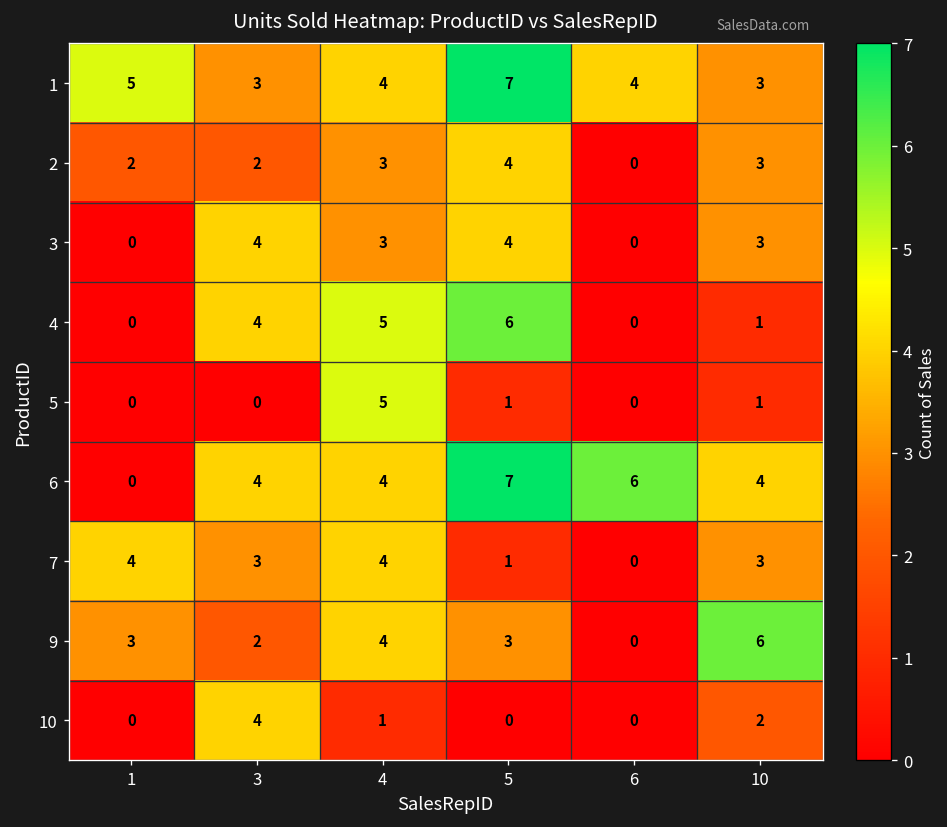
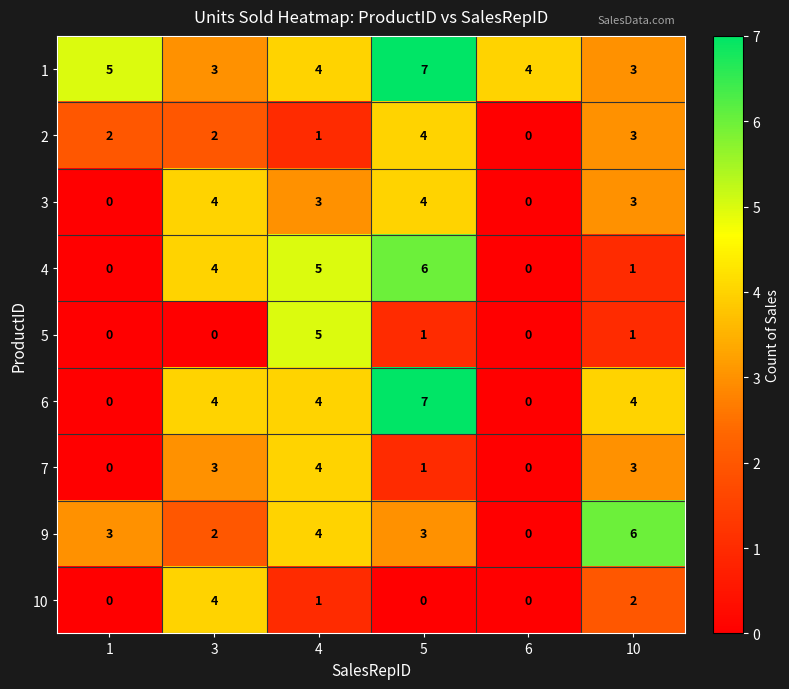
2, 4: 3 -> 1
6, 6: 6 -> 0
7, 1: 4 -> 0
